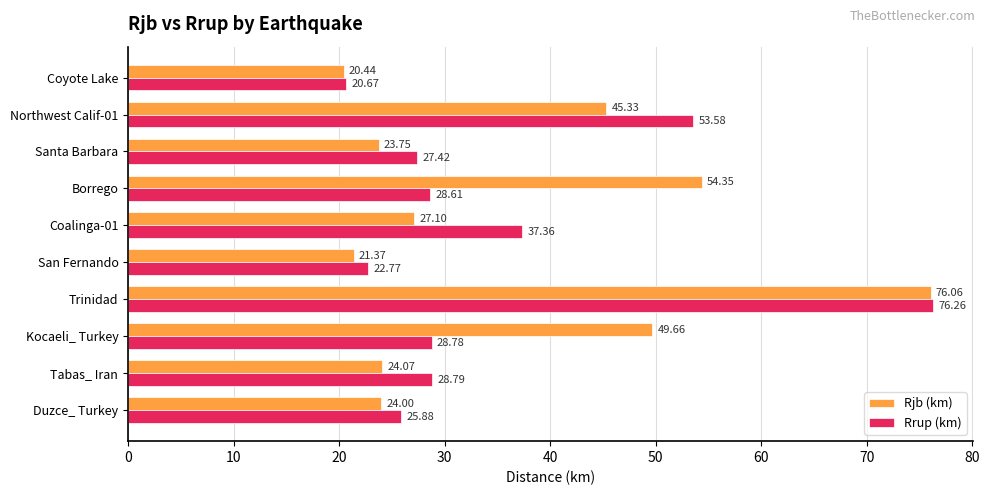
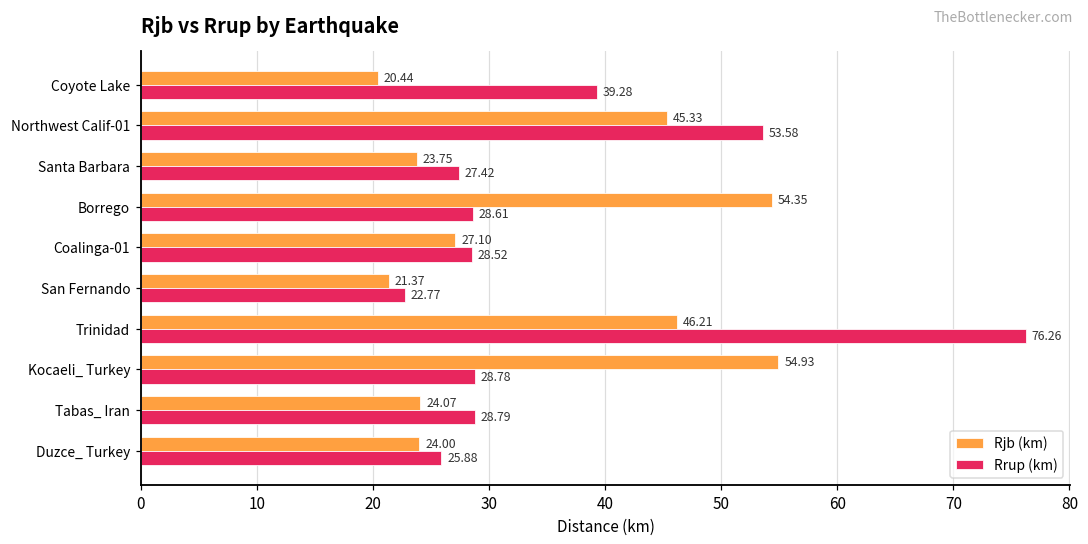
Rrup (km), Coyote Lake: 20.67 -> 39.28
Rrup (km), Coalinga-01: 37.36 -> 28.52
Rjb (km), Trinidad: 76.06 -> 46.21
Rjb (km), Kocaeli_ Turkey: 49.66 -> 54.93
